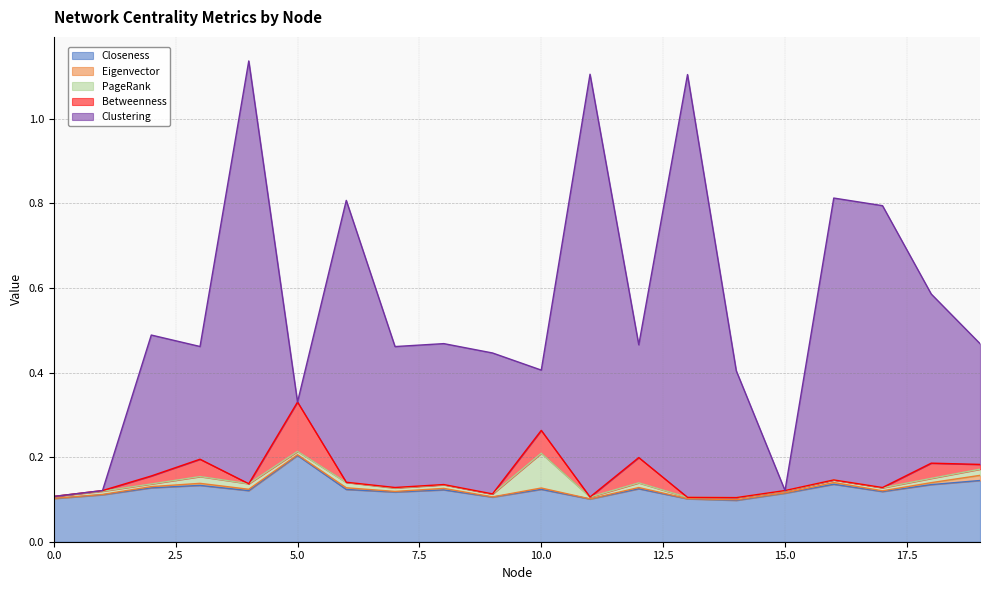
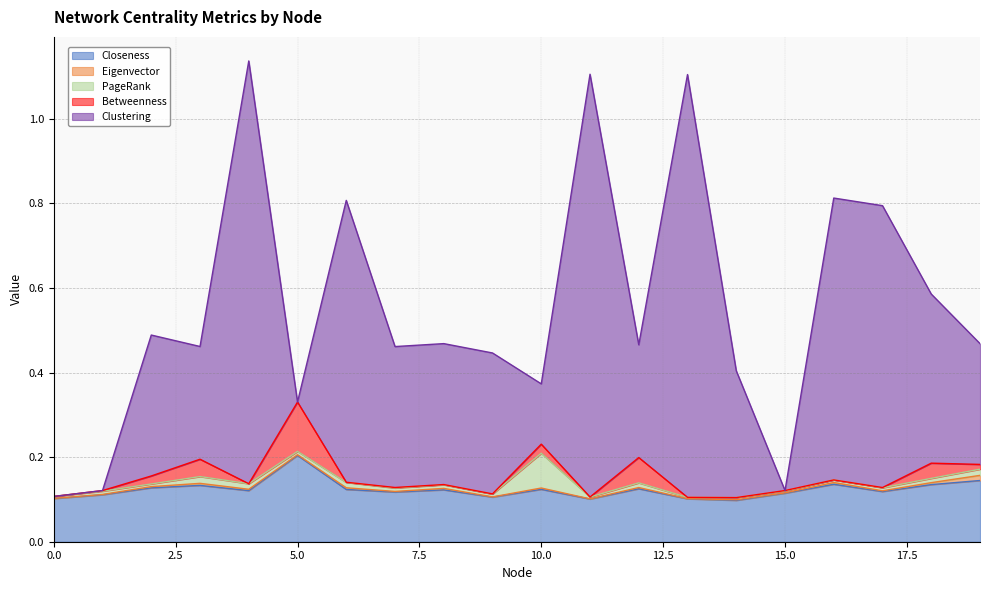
Betweenness, 10.0: 0.05 -> 0.02
